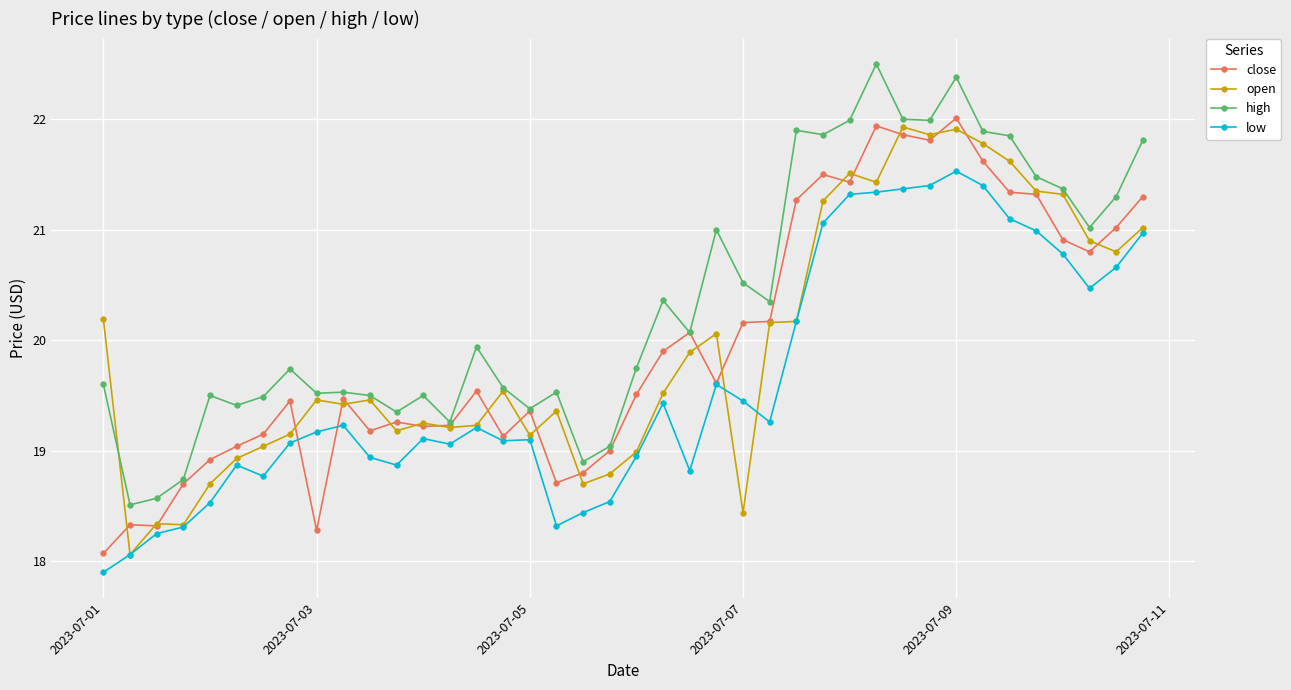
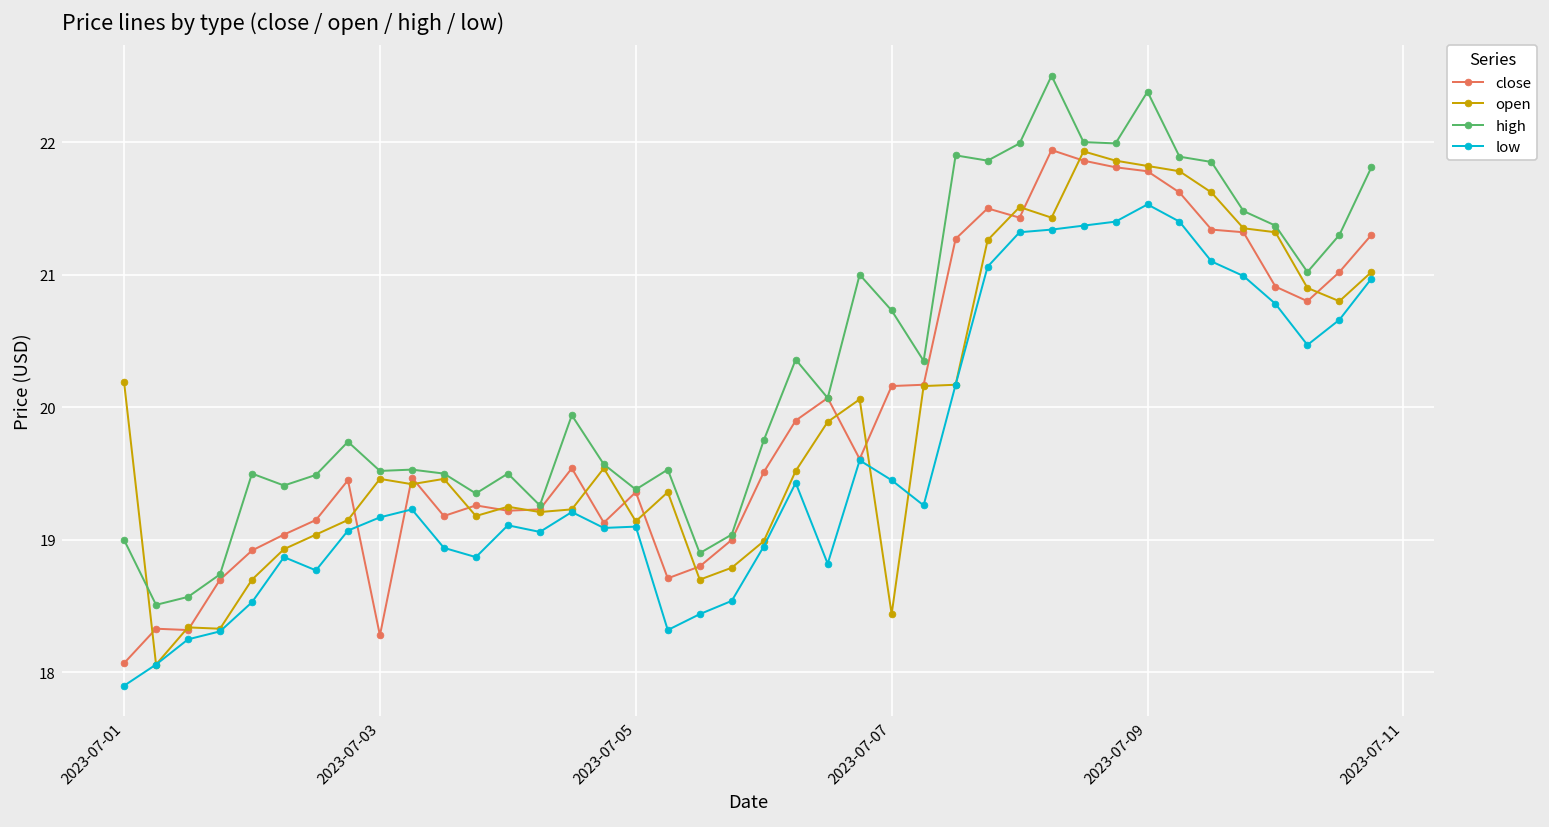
high, 2023-07-01: 19.6 -> 19.0
high, 2023-07-07: 20.52 -> 20.73
close, 2023-07-09: 22.01 -> 21.78
open, 2023-07-09: 21.91 -> 21.82
